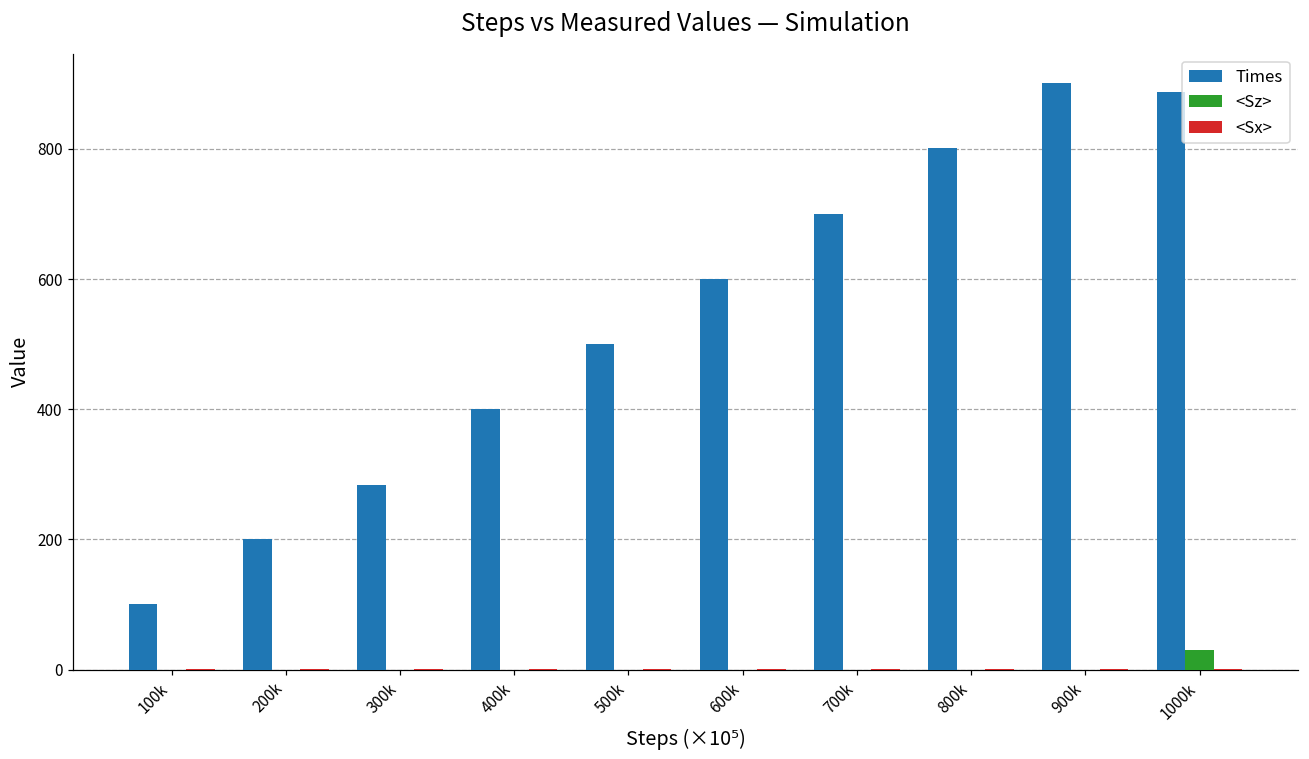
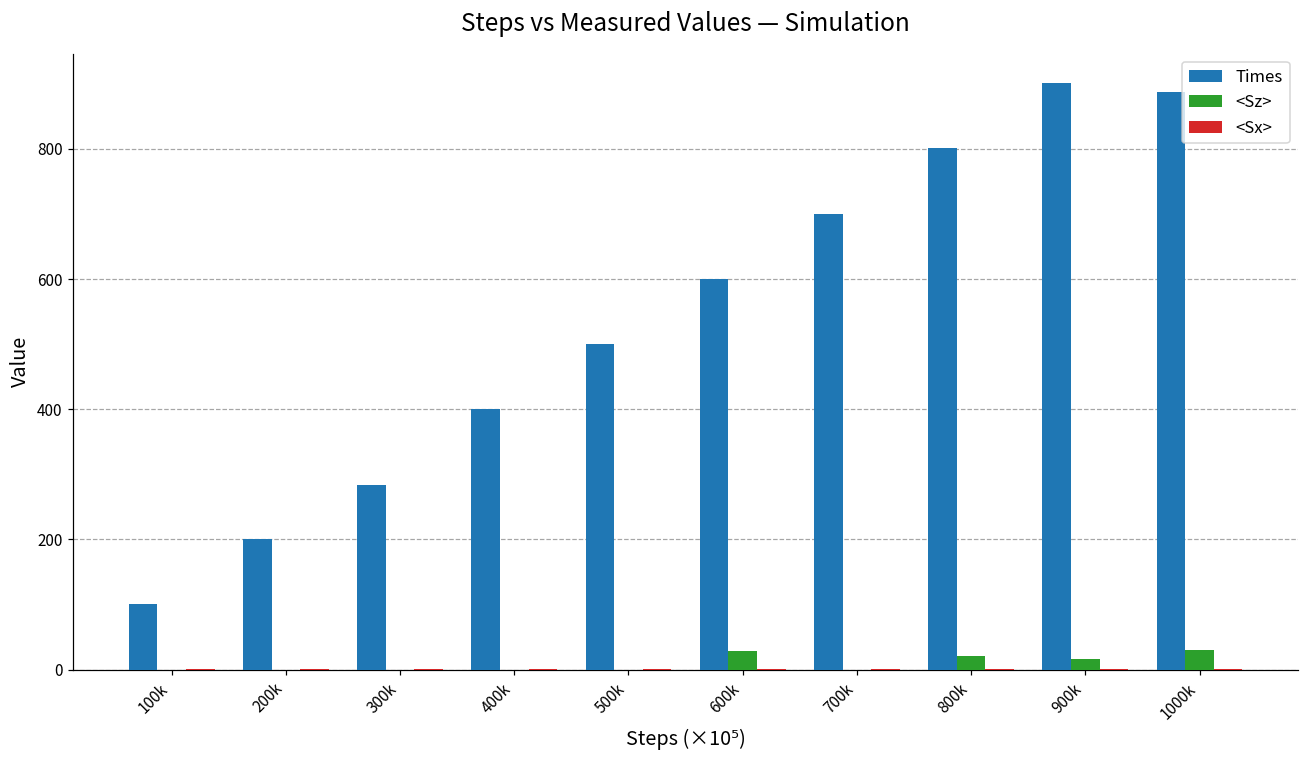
<Sz>, 600k: 0 -> 30
<Sz>, 800k: 0 -> 20
<Sz>, 900k: 0 -> 20
